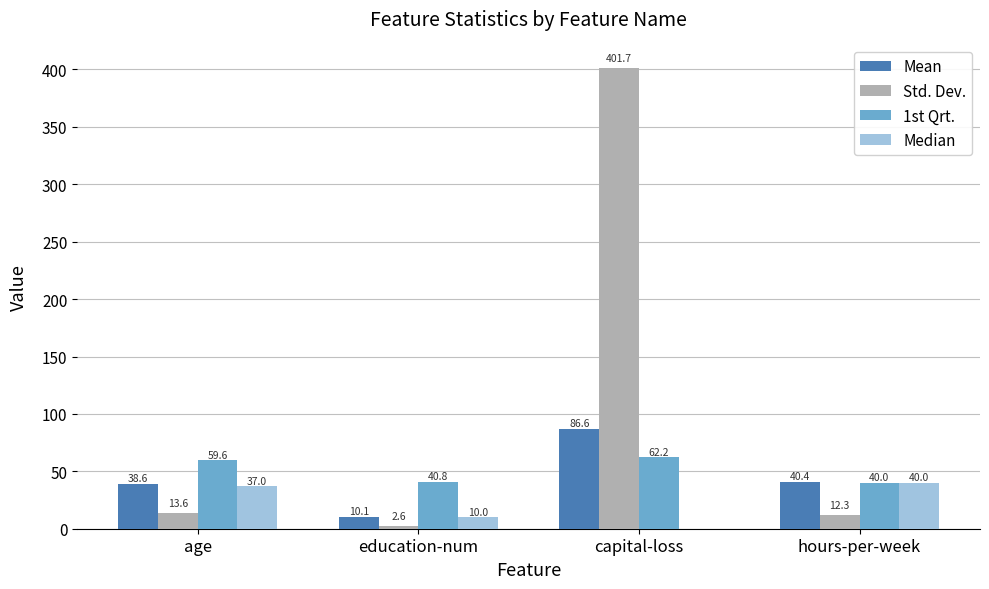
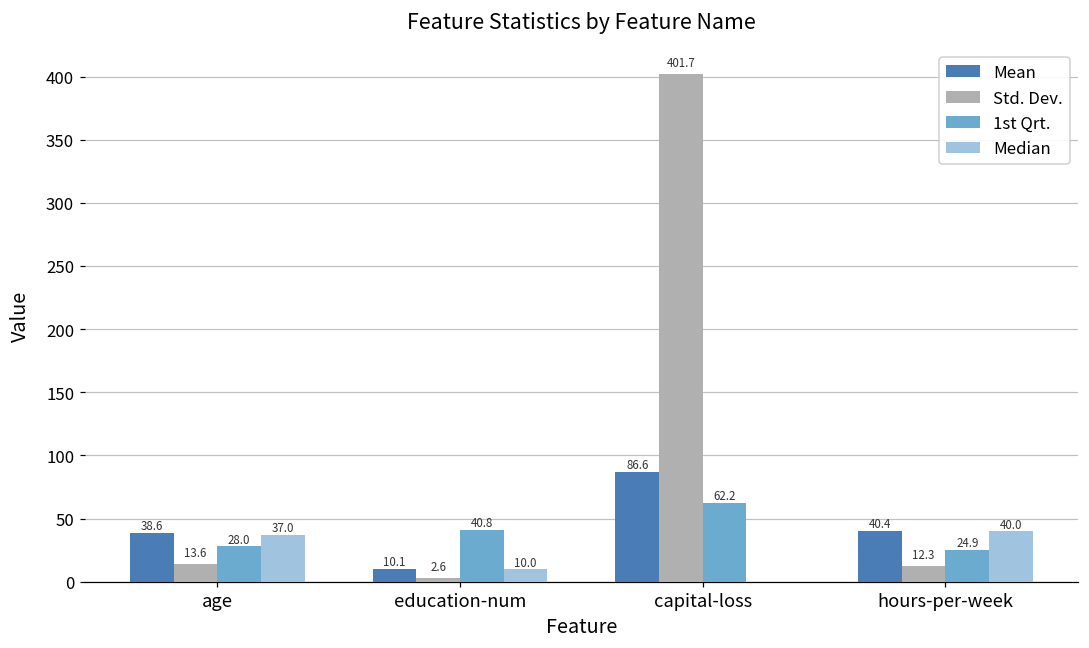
1st Qrt., age: 59.6 -> 28.0
1st Qrt., hours-per-week: 40.0 -> 24.9
